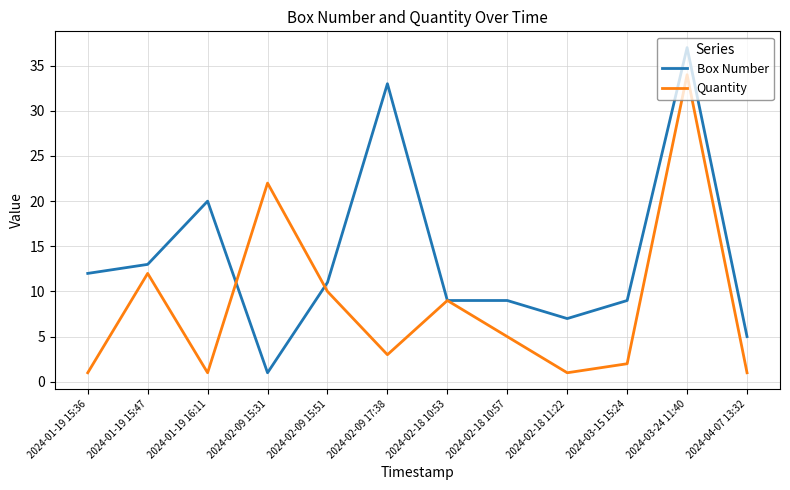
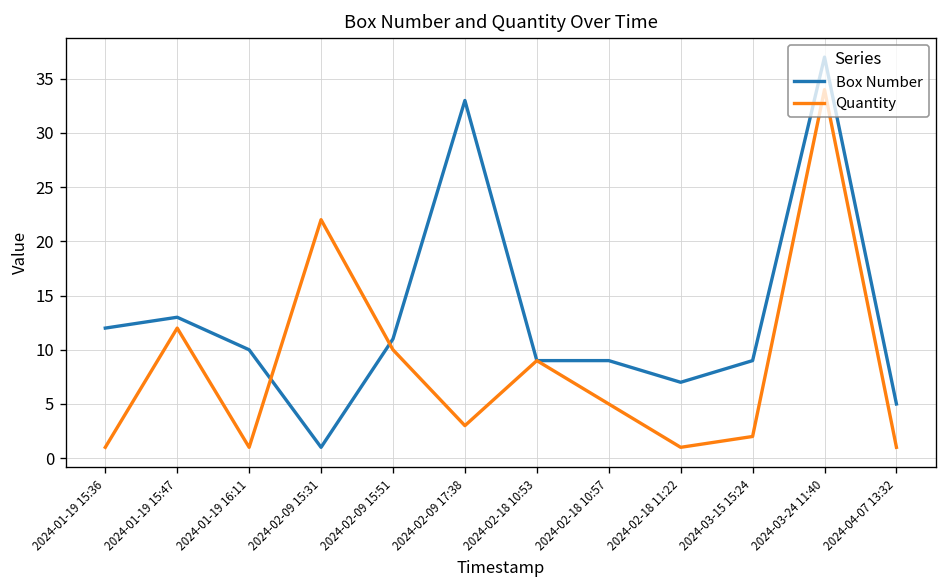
Box Number, 2024-01-19 16:11: 20 -> 10
